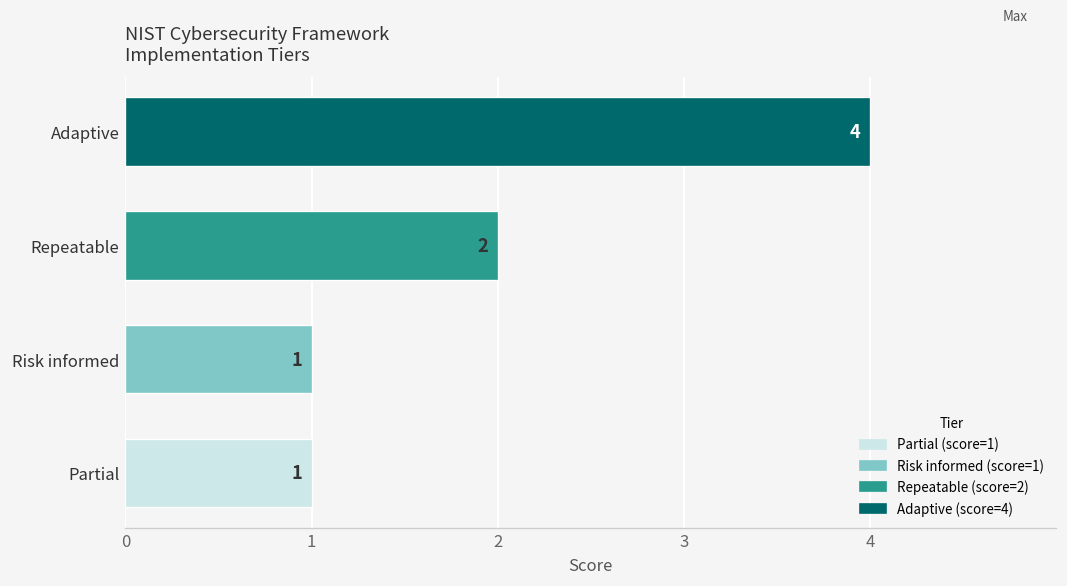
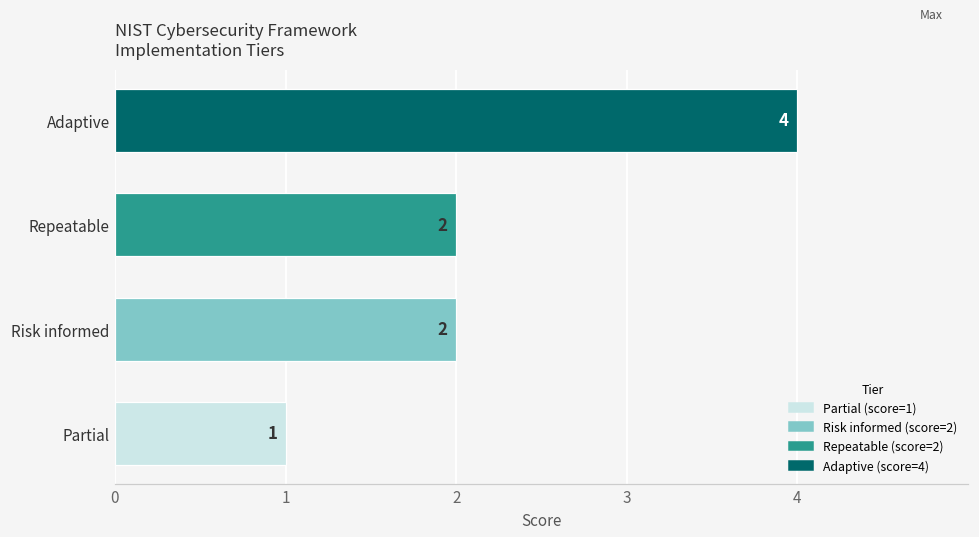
Risk informed: 1 -> 2
